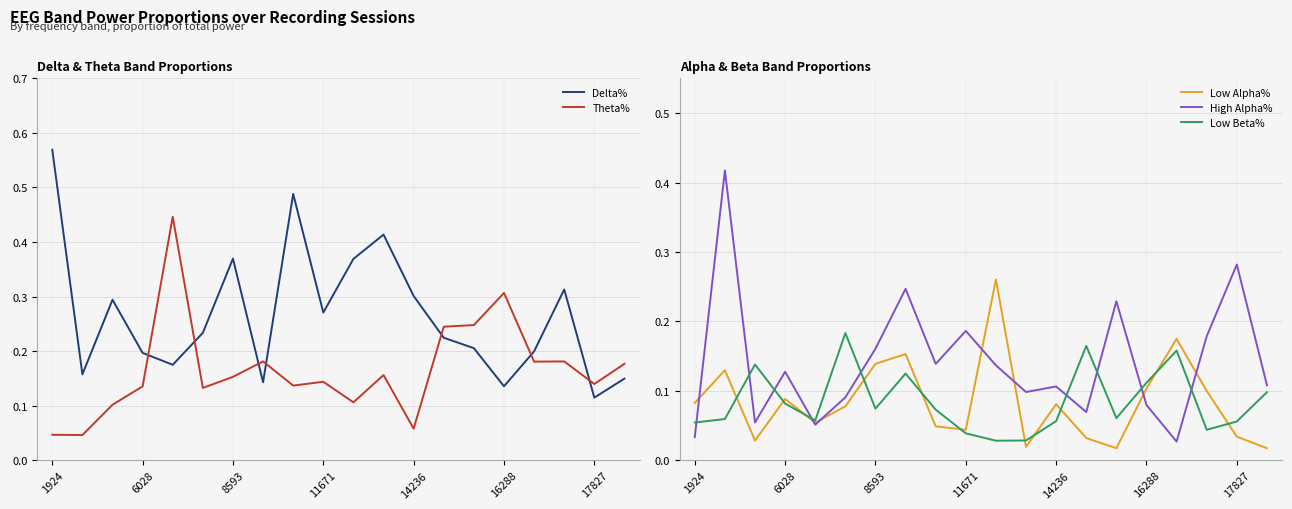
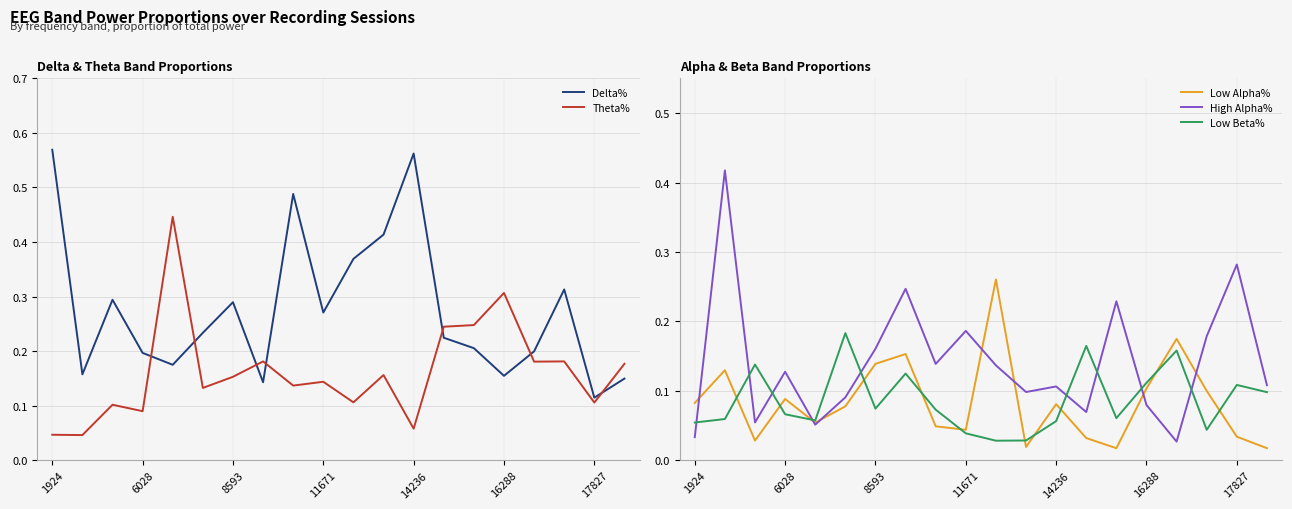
Delta & Theta Band Proportions, Theta%, 6028: 0.14 -> 0.09
Delta & Theta Band Proportions, Delta%, 8593: 0.37 -> 0.29
Delta & Theta Band Proportions, Delta%, 14236: 0.30 -> 0.56
Delta & Theta Band Proportions, Delta%, 16288: 0.14 -> 0.15
Delta & Theta Band Proportions, Theta%, 17827: 0.14 -> 0.11
Alpha & Beta Band Proportions, Low Beta%, 6028: 0.08 -> 0.07
Alpha & Beta Band Proportions, Low Beta%, 17827: 0.06 -> 0.11
